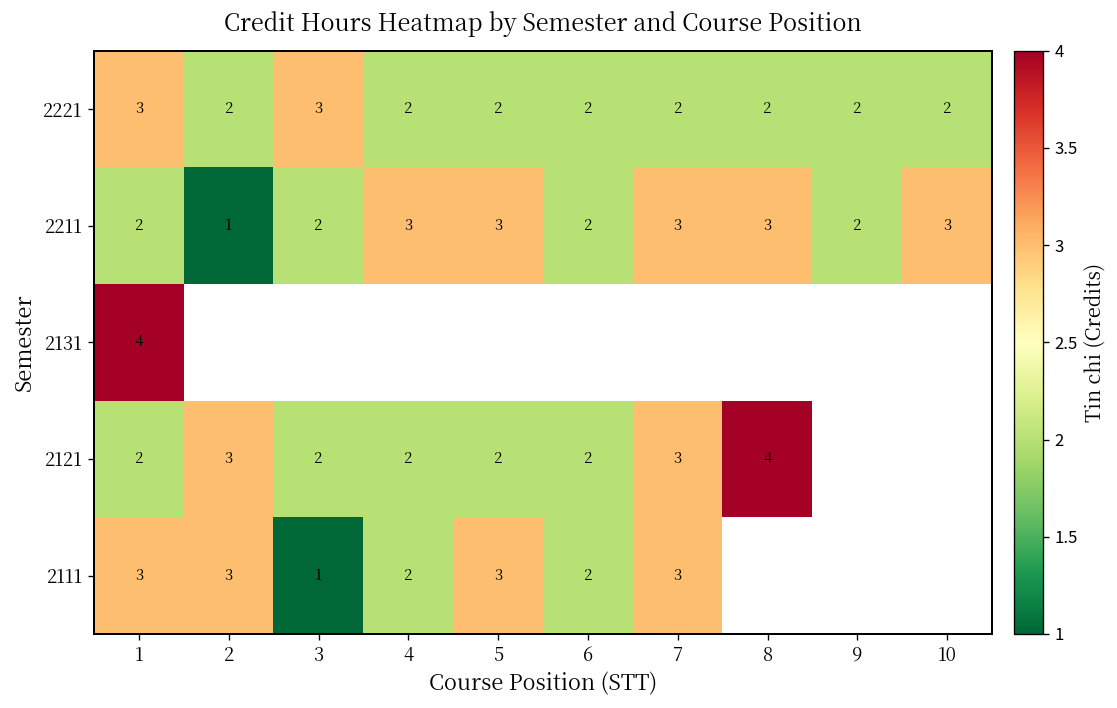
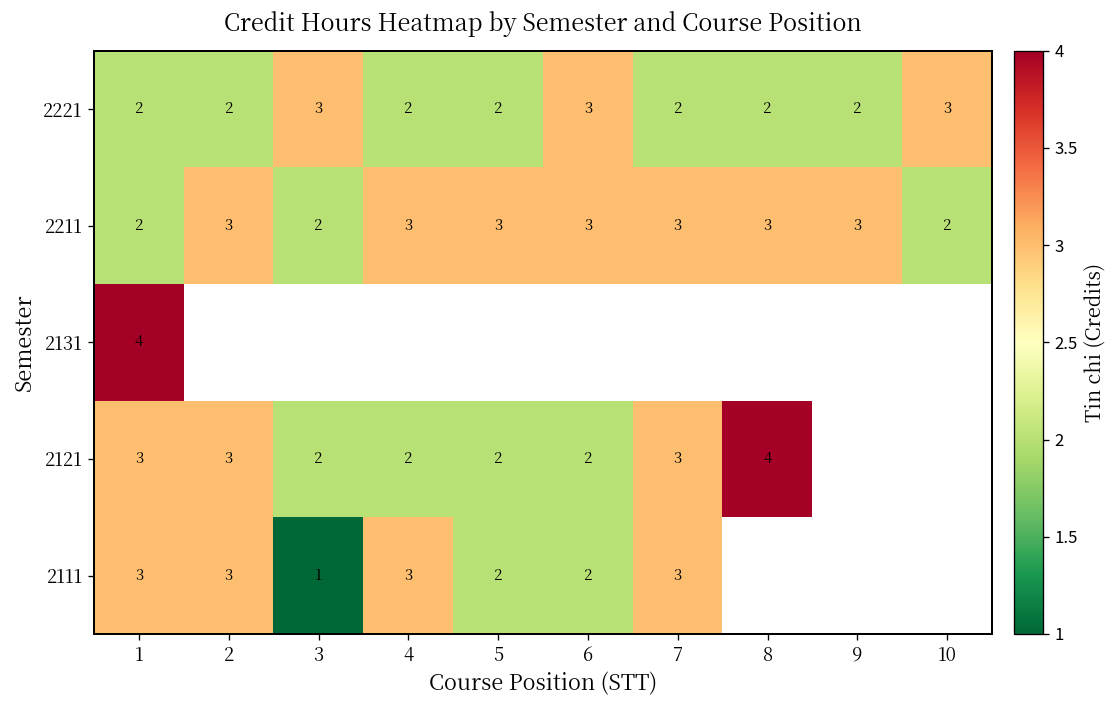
2221, 1: 3 -> 2
2221, 6: 2 -> 3
2221, 10: 2 -> 3
2211, 2: 1 -> 3
2211, 6: 2 -> 3
2211, 9: 2 -> 3
2211, 10: 3 -> 2
2121, 1: 2 -> 3
2111, 4: 2 -> 3
2111, 5: 3 -> 2
